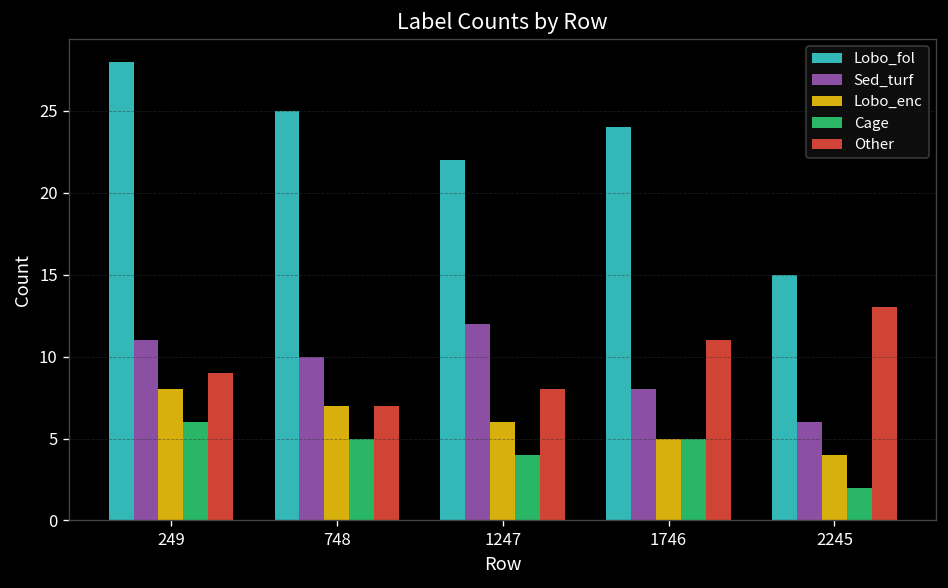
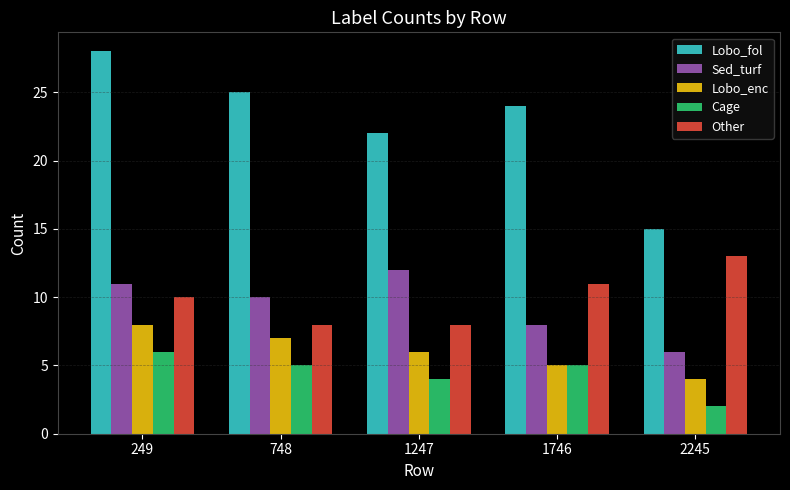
Other, 249: 9 -> 10
Other, 748: 7 -> 8
